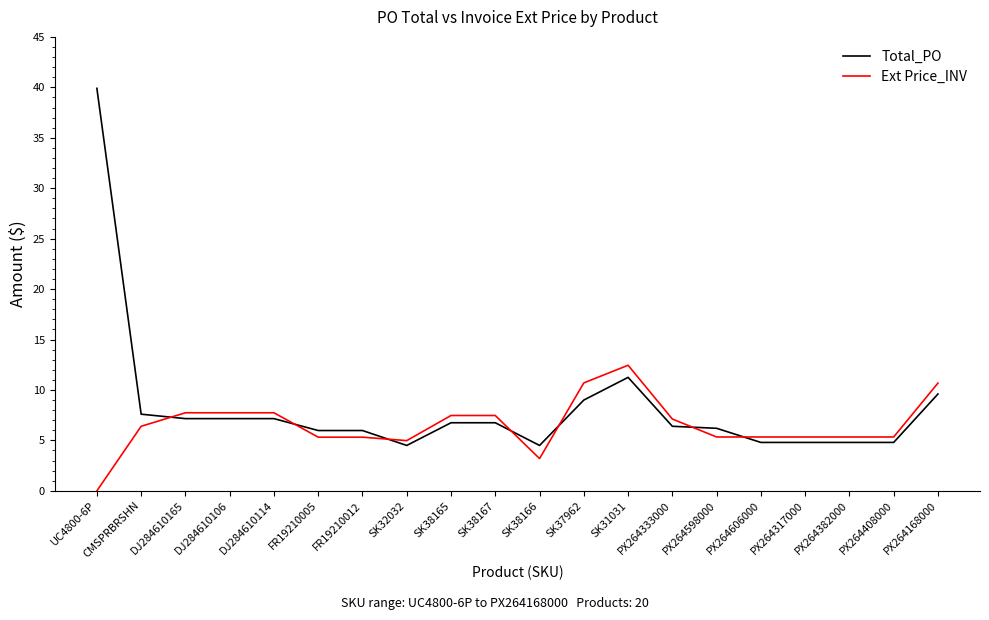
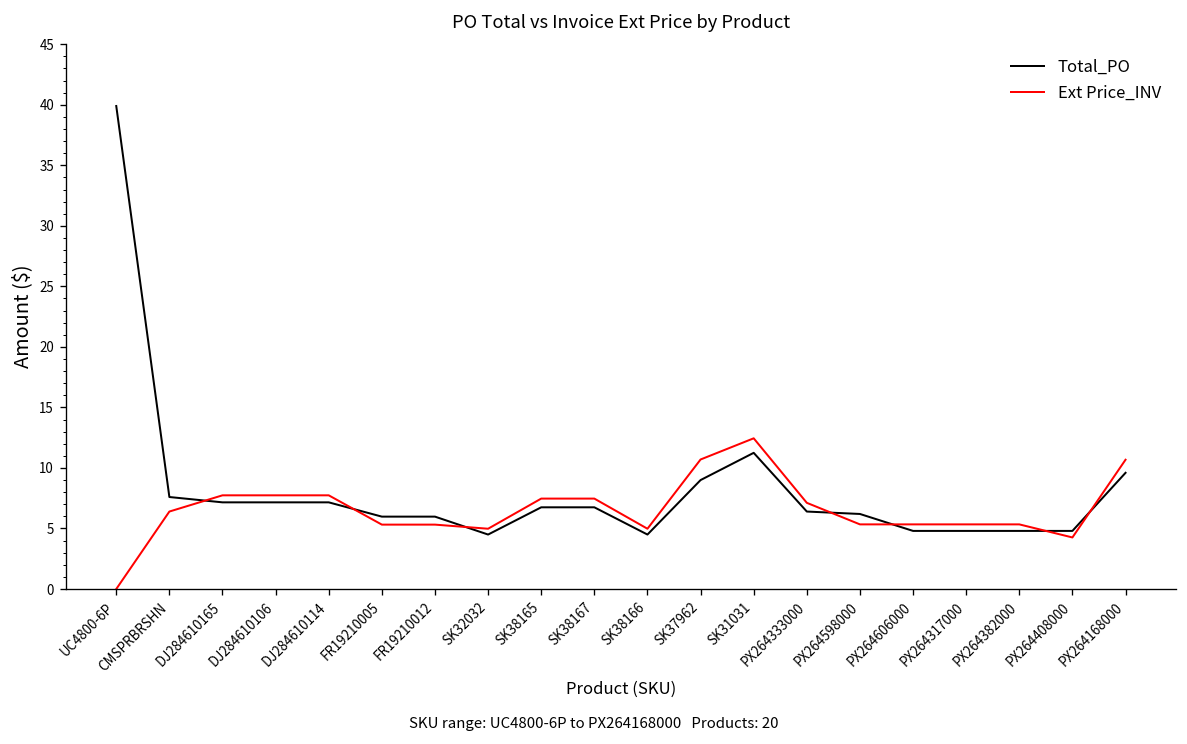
Ext Price_INV, SK38166: 3.2 -> 5.0
Ext Price_INV, PX264408000: 5.3 -> 4.3
